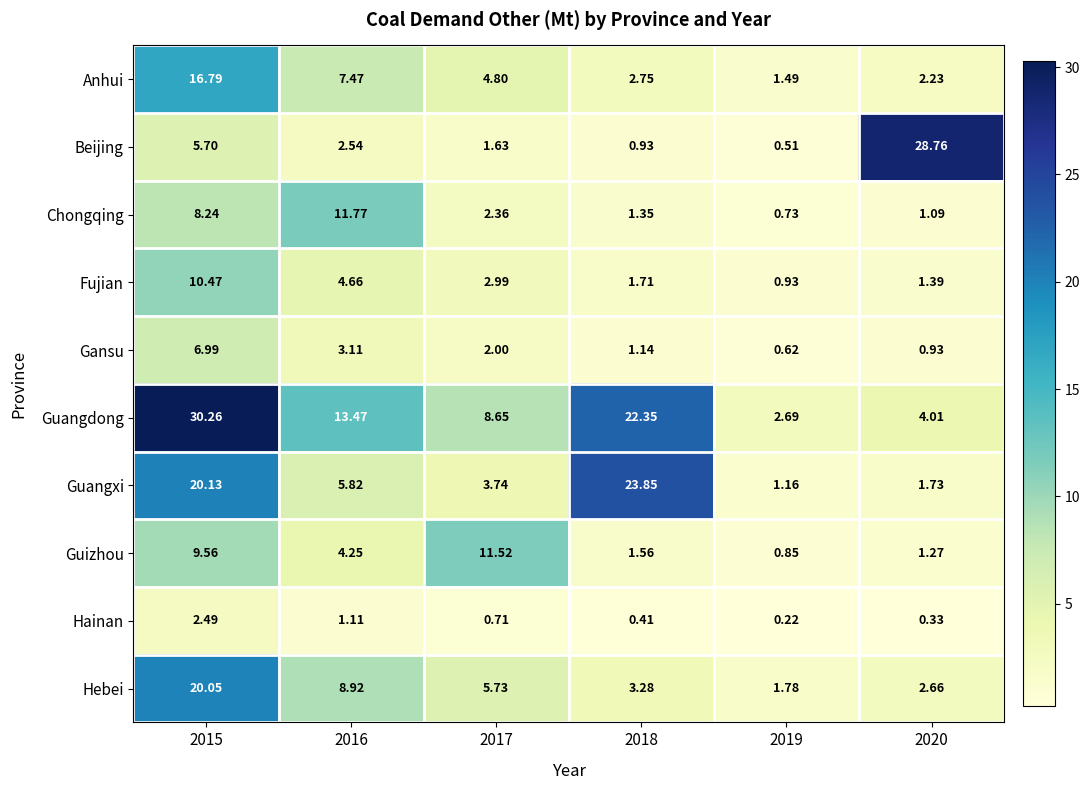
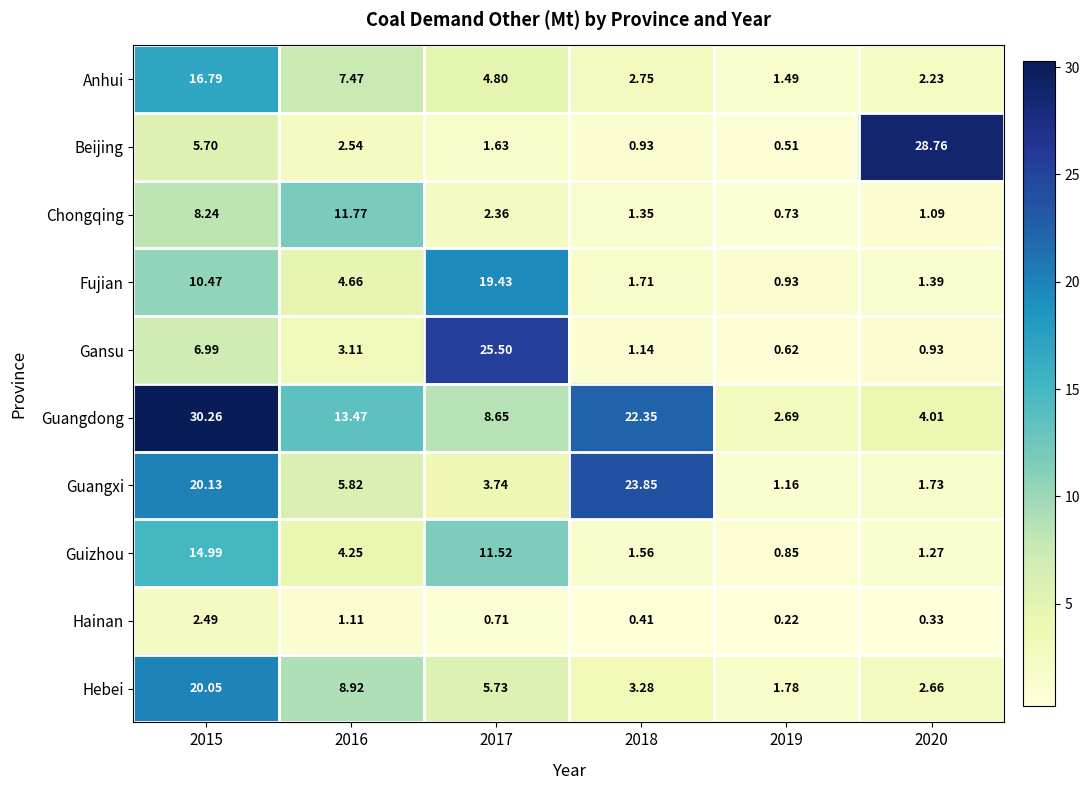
Fujian, 2017: 2.99 -> 19.43
Gansu, 2017: 2.00 -> 25.50
Guizhou, 2015: 9.56 -> 14.99
